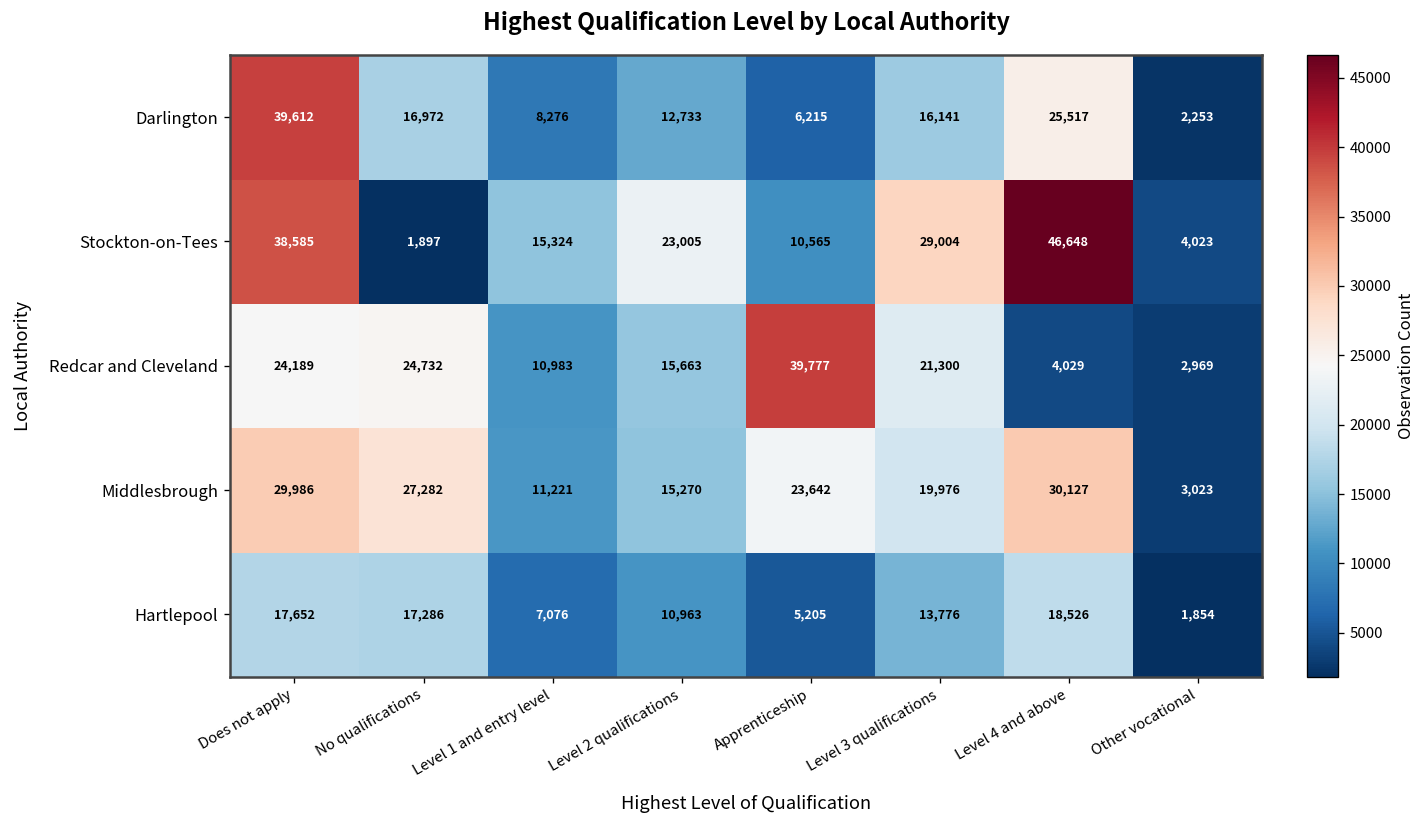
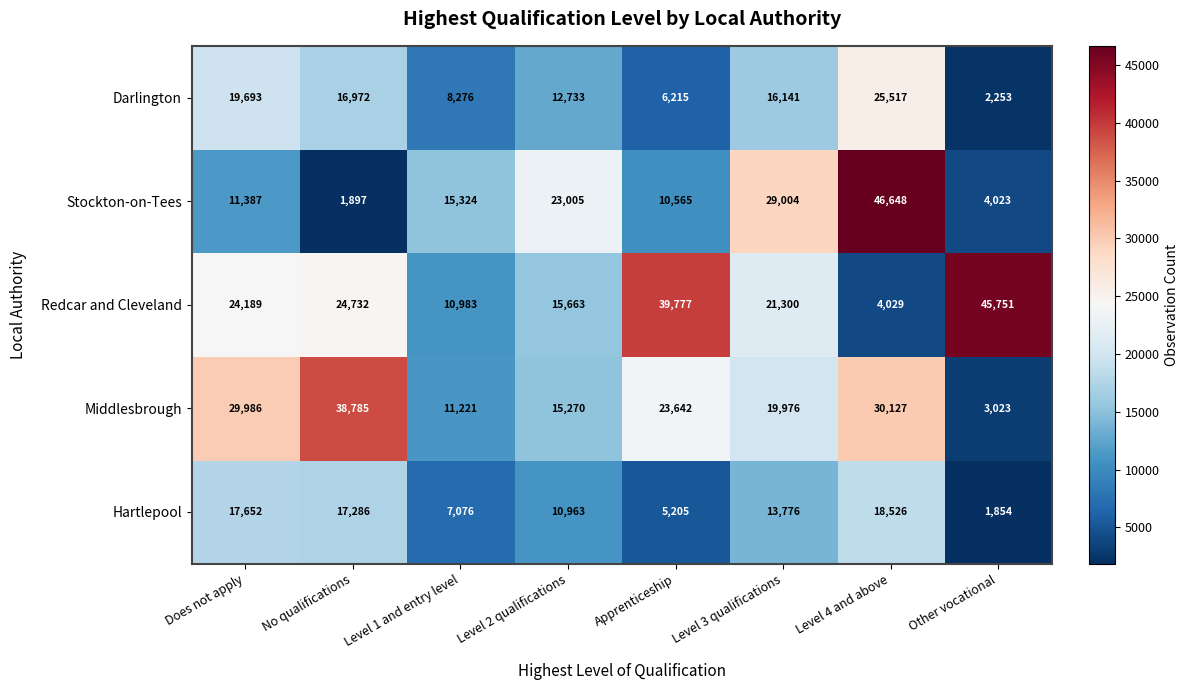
Darlington, Does not apply: 39,612 -> 19,693
Stockton-on-Tees, Does not apply: 38,585 -> 11,387
Redcar and Cleveland, Other vocational: 2,969 -> 45,751
Middlesbrough, No qualifications: 27,282 -> 38,785
